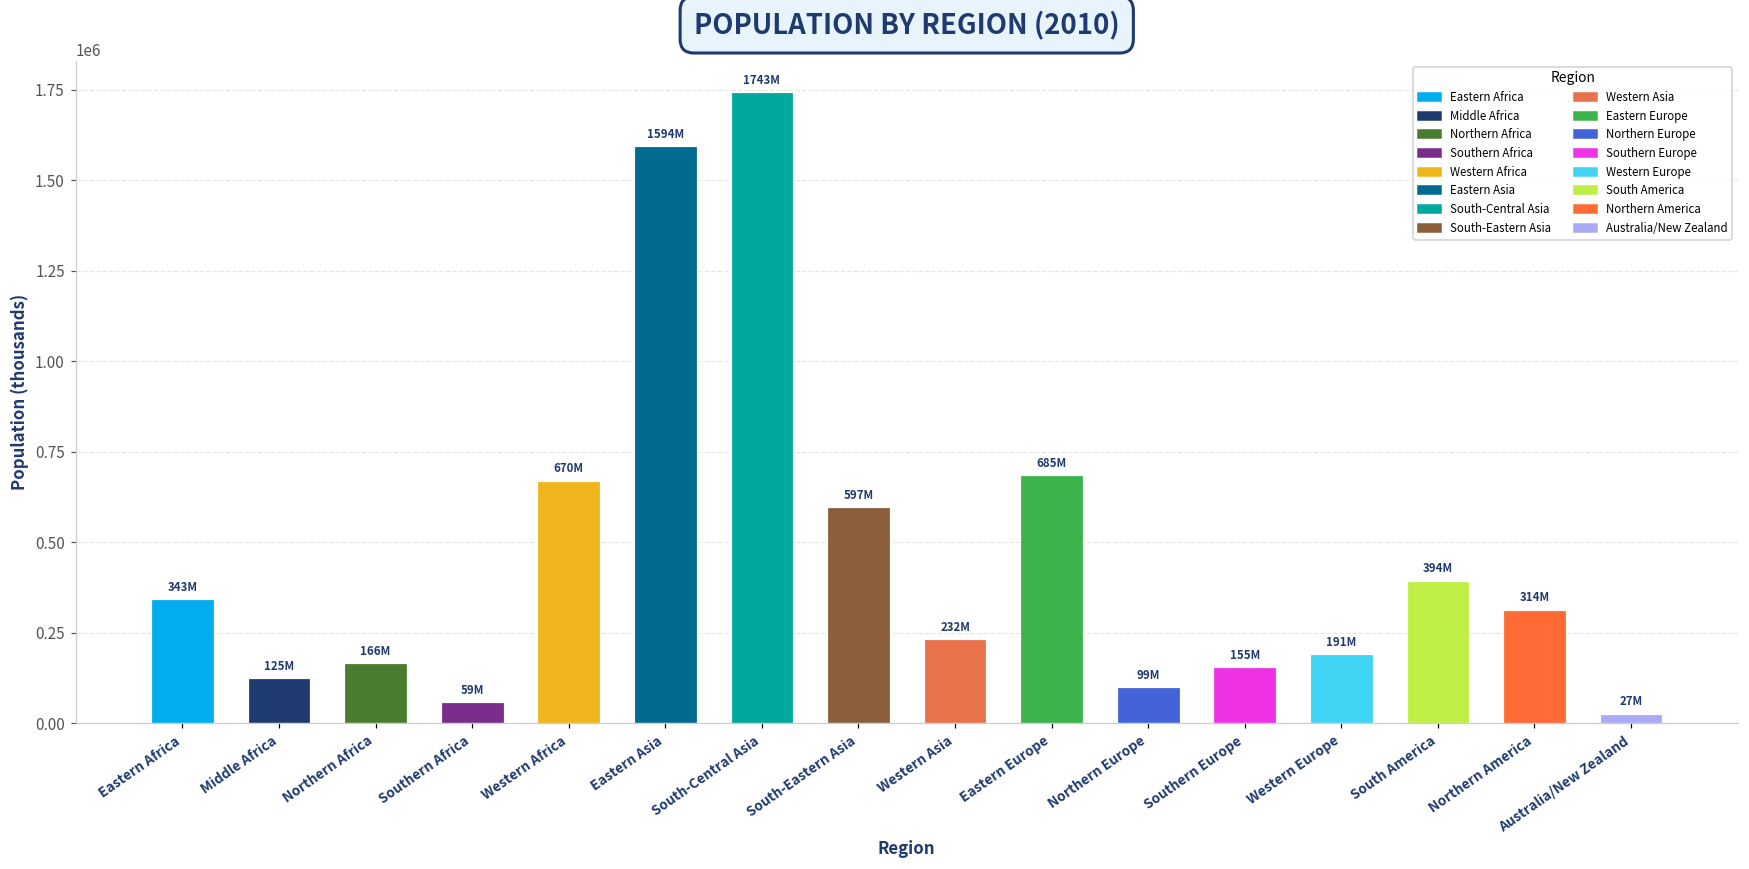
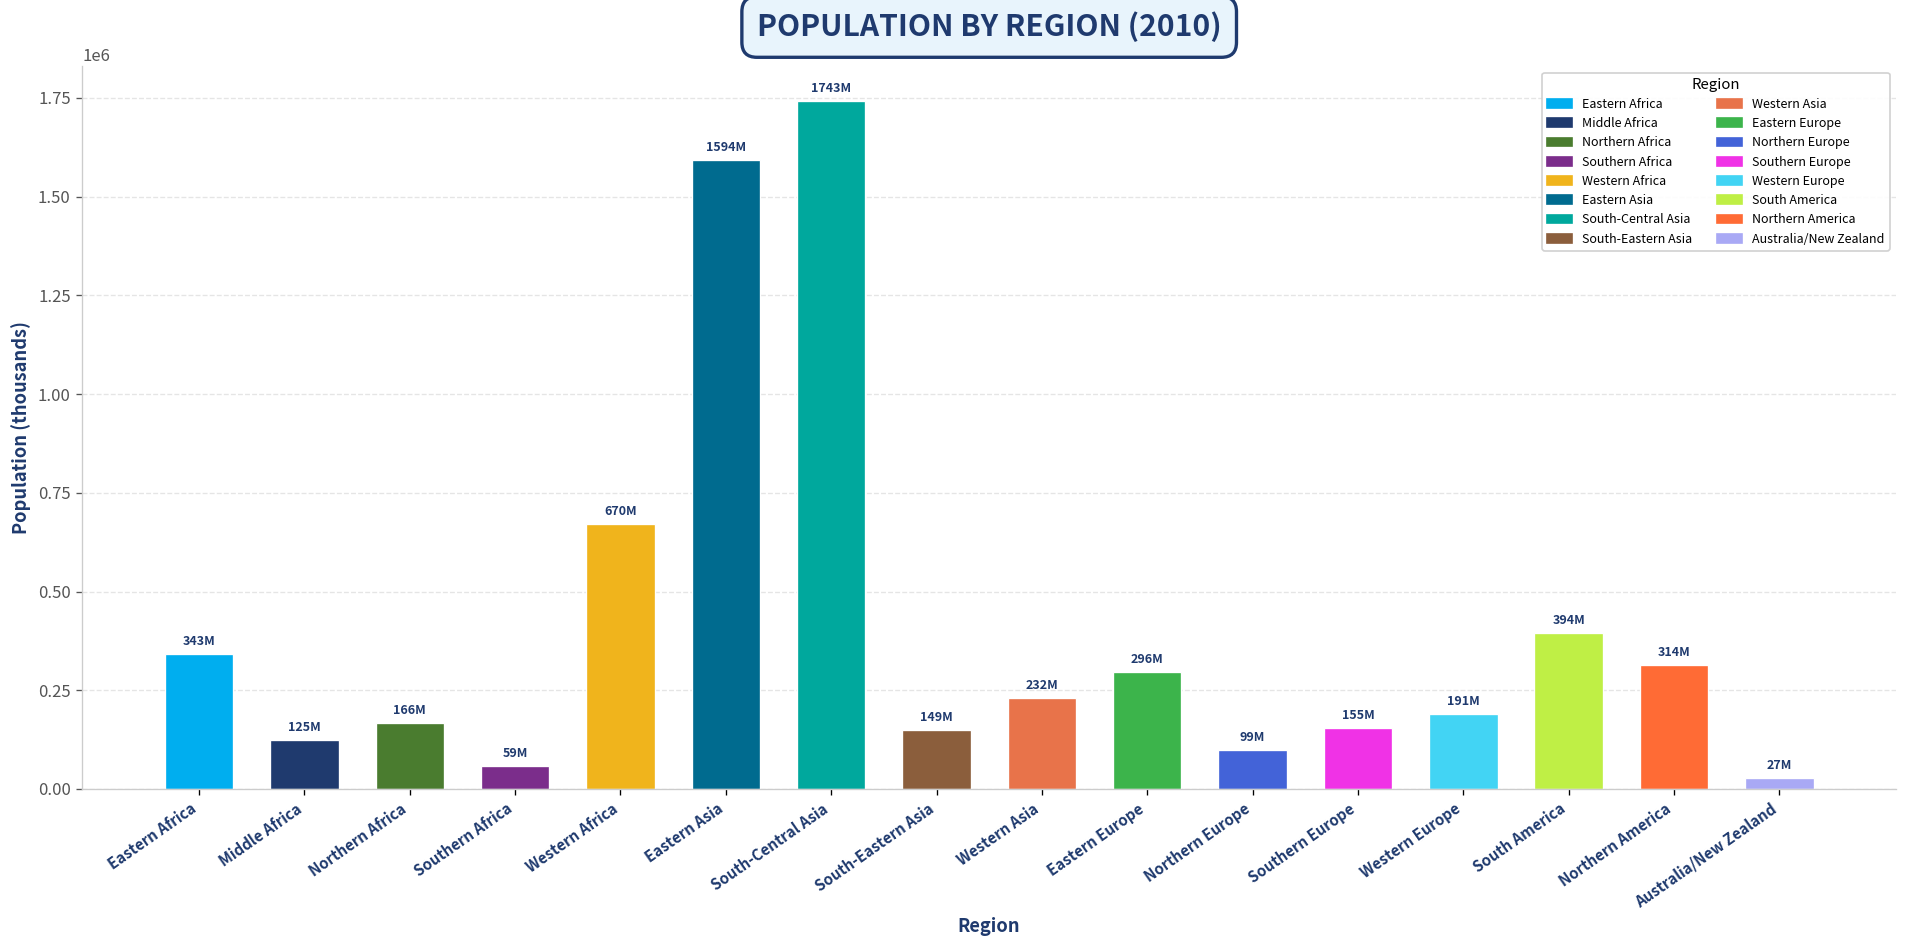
South-Eastern Asia: 597M -> 149M
Eastern Europe: 685M -> 296M
